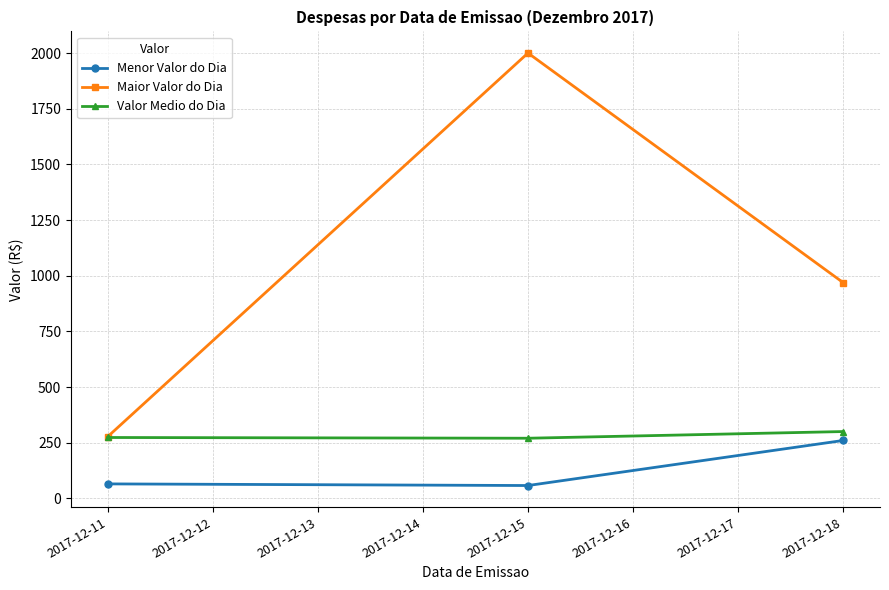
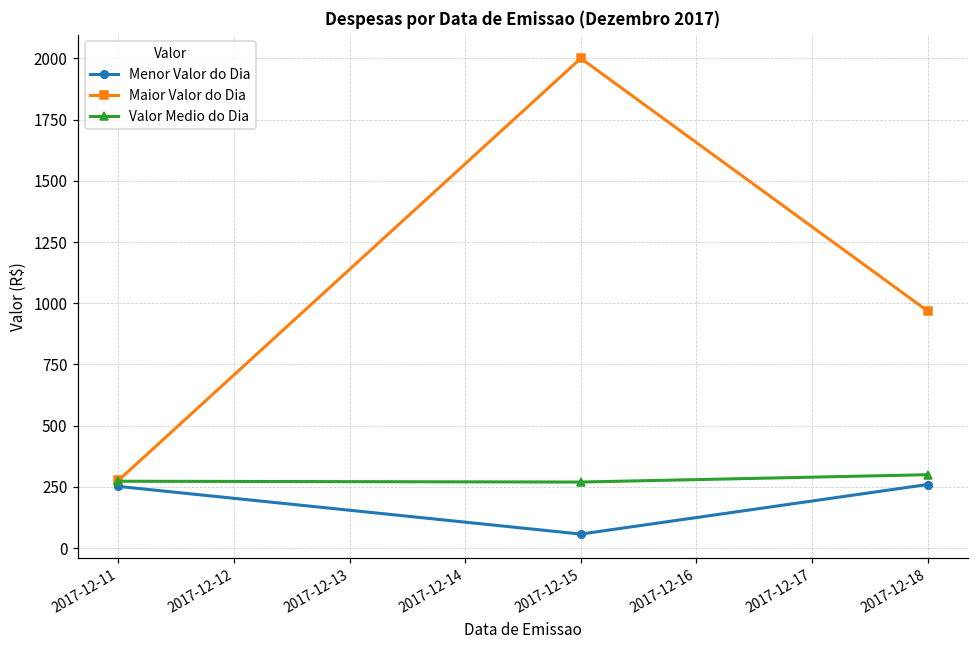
Menor Valor do Dia, 2017-12-11: 60 -> 250
